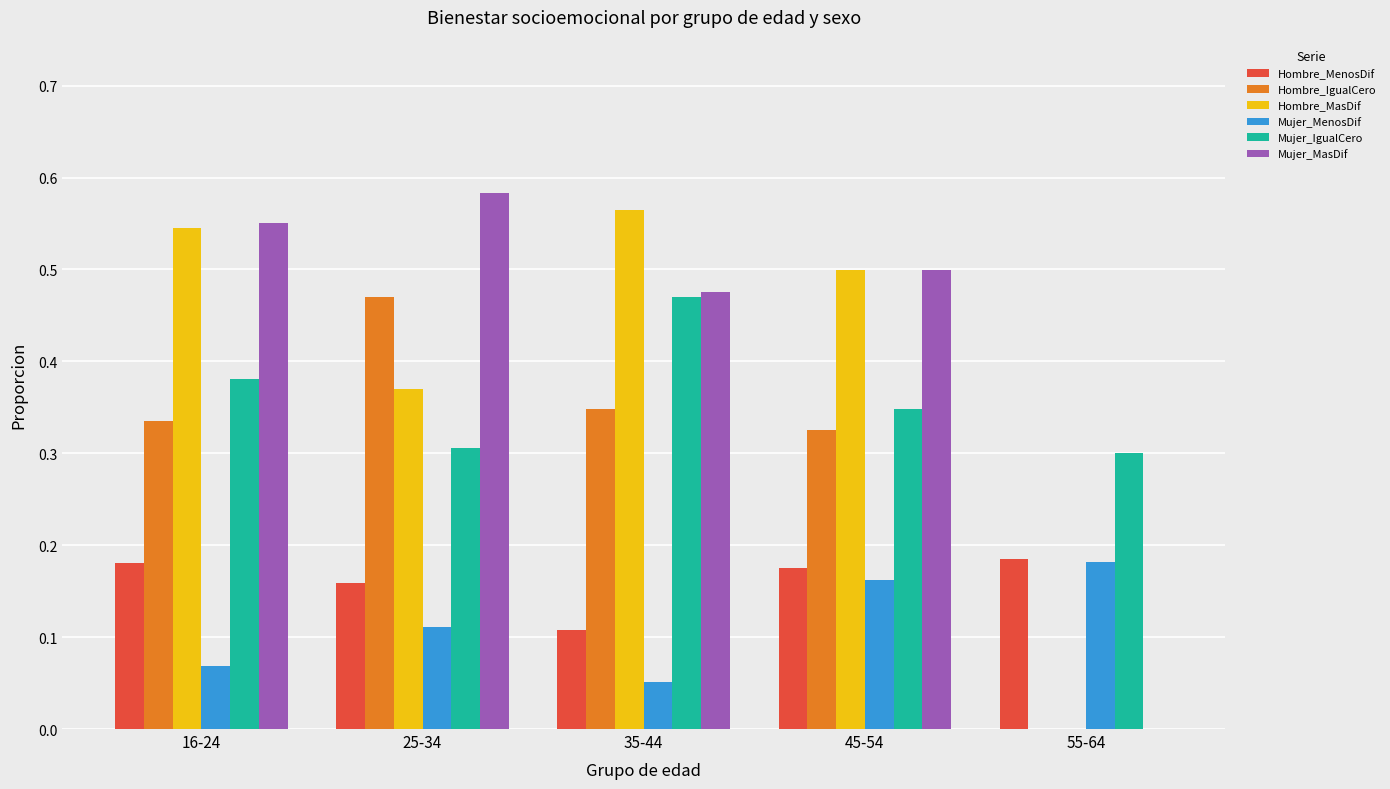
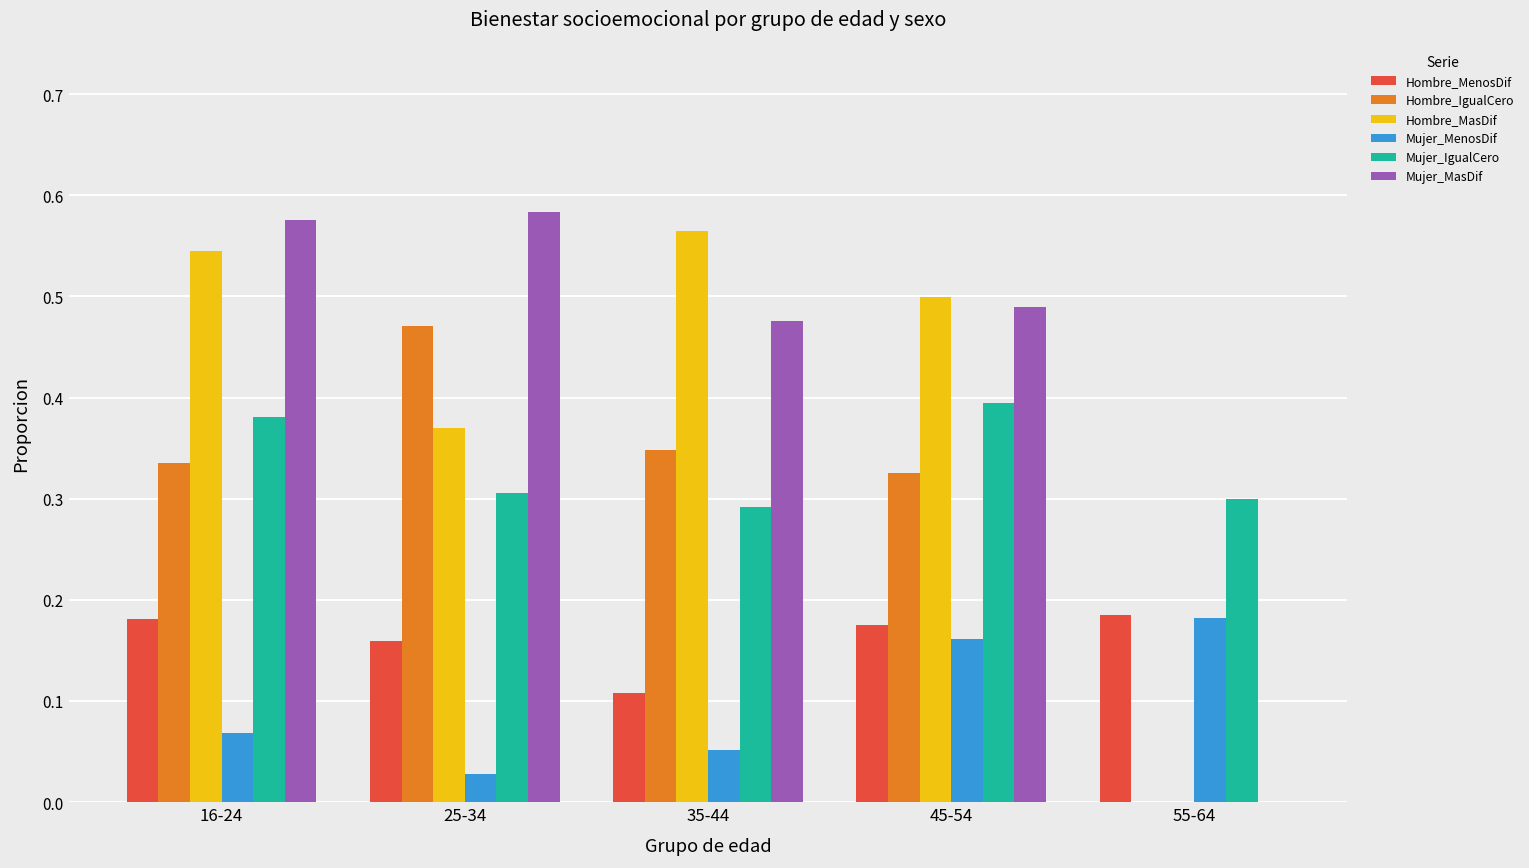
Mujer_MasDif, 16-24: 0.55 -> 0.58
Mujer_MenosDif, 25-34: 0.11 -> 0.03
Mujer_IgualCero, 35-44: 0.47 -> 0.29
Mujer_IgualCero, 45-54: 0.35 -> 0.39
Mujer_MasDif, 45-54: 0.50 -> 0.49
